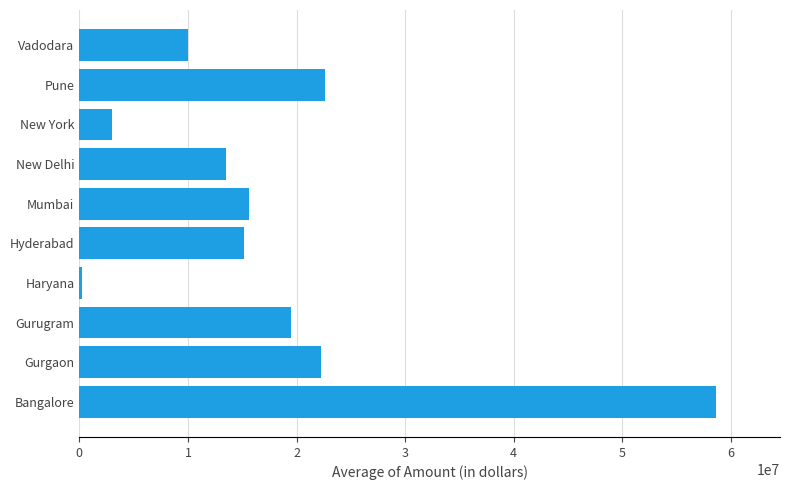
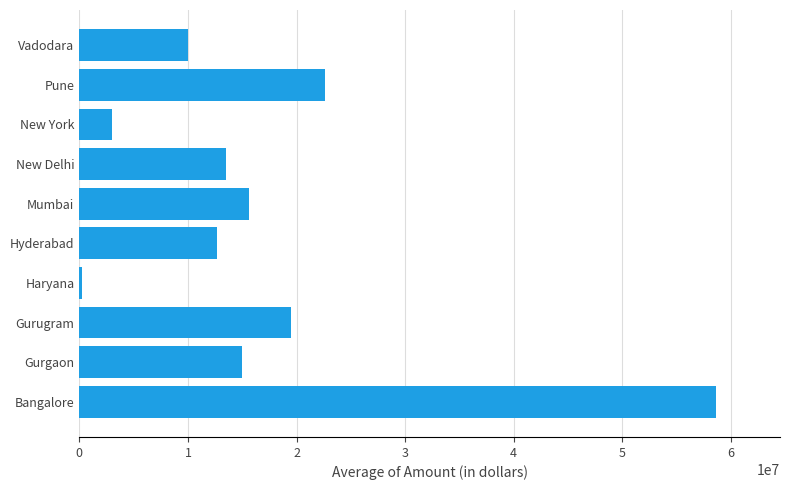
Hyderabad: 15100000 -> 12700000
Gurgaon: 22300000 -> 15000000
